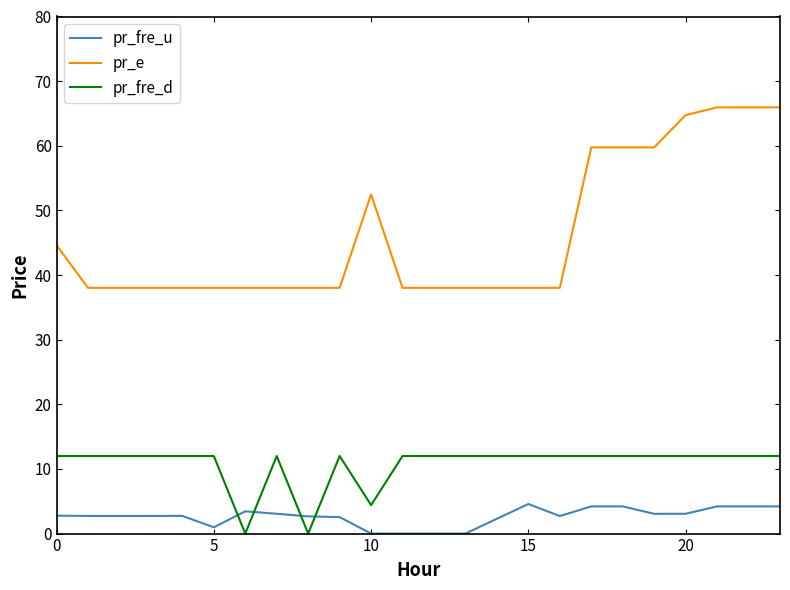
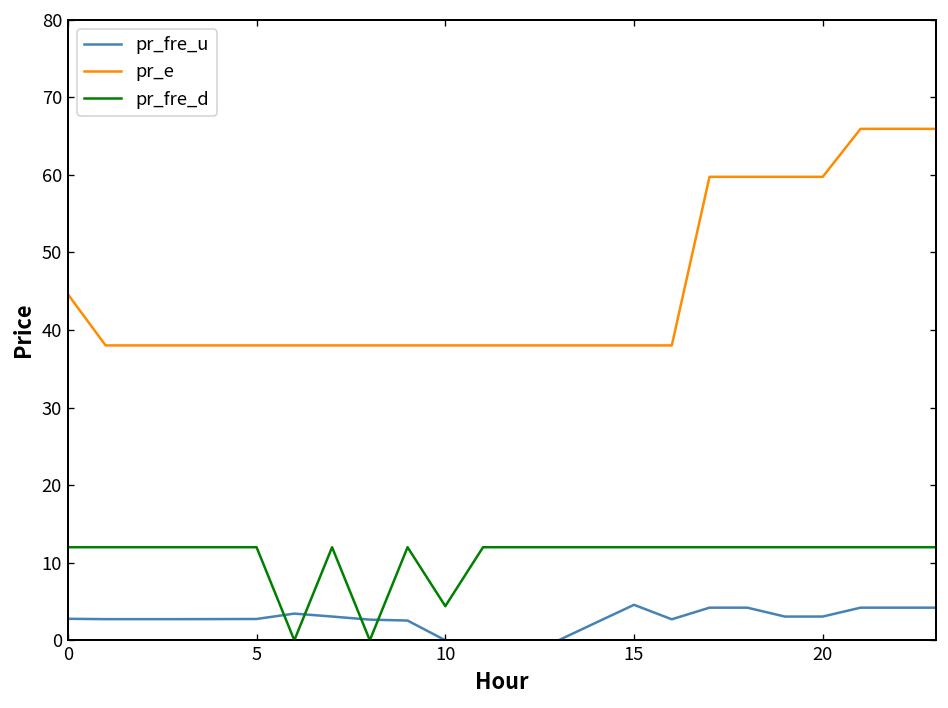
pr_fre_u, 5: 1 -> 3
pr_e, 10: 52 -> 38
pr_e, 20: 65 -> 60
